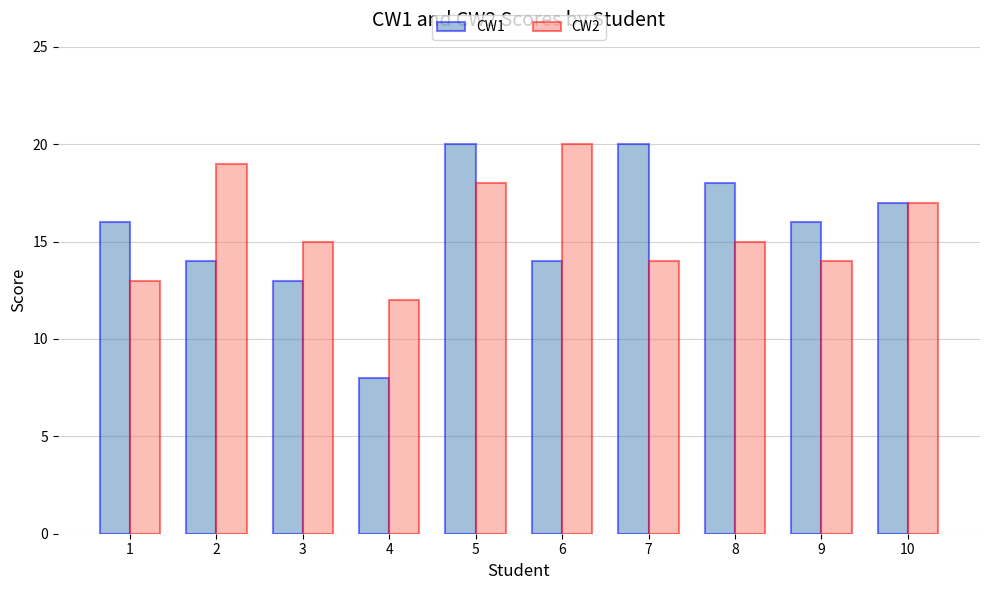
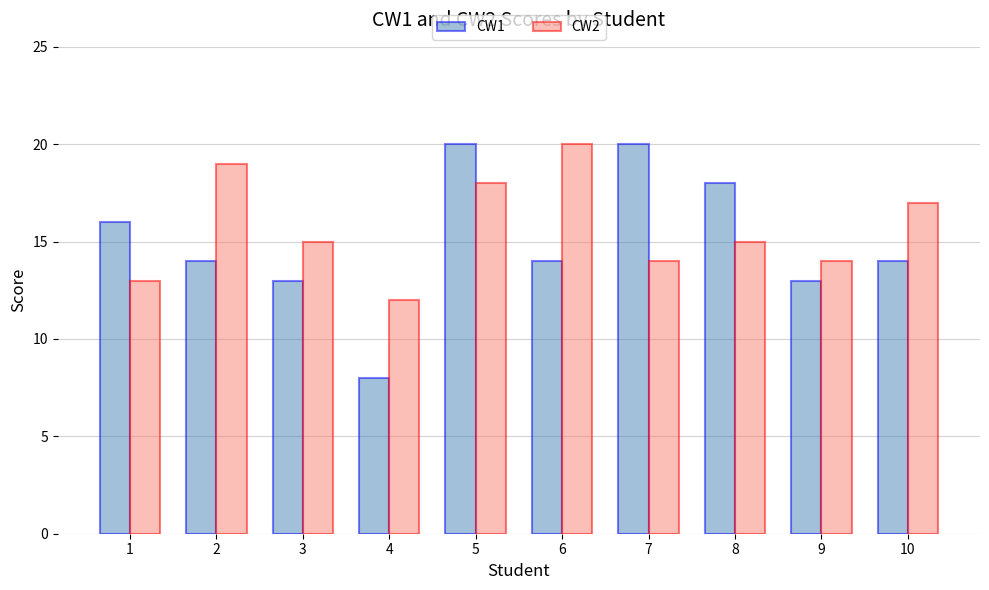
CW1, 9: 16 -> 13
CW1, 10: 17 -> 14
